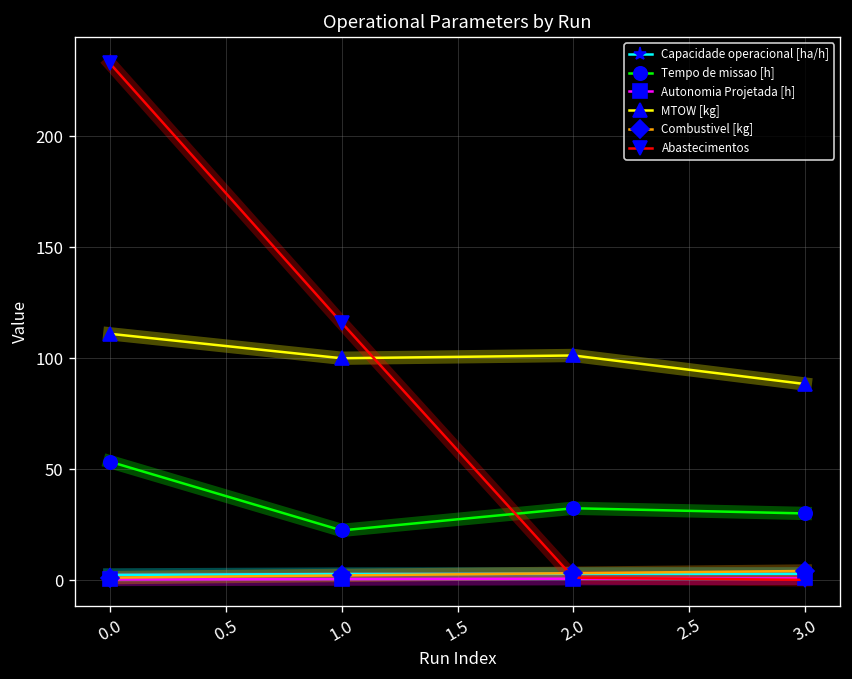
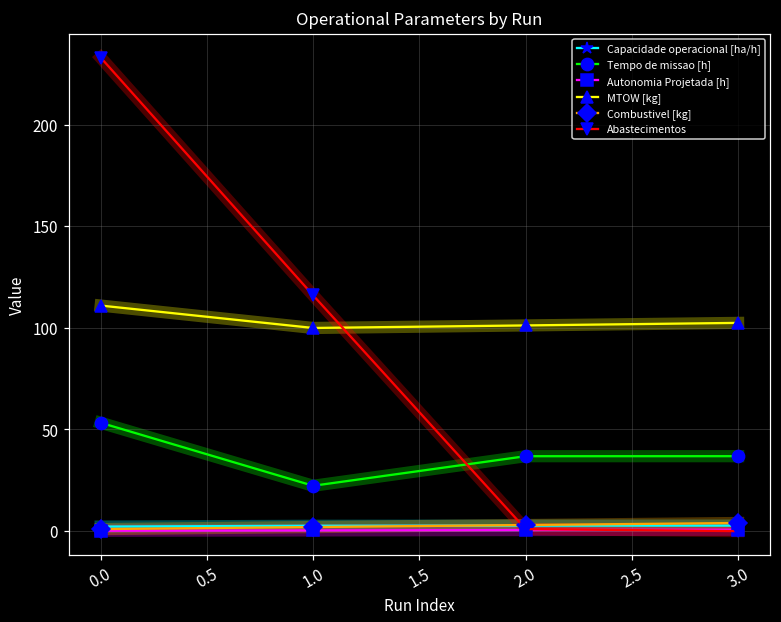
Tempo de missao [h], 2.0: 32 -> 37
Tempo de missao [h], 3.0: 30 -> 37
MTOW [kg], 3.0: 88 -> 102
